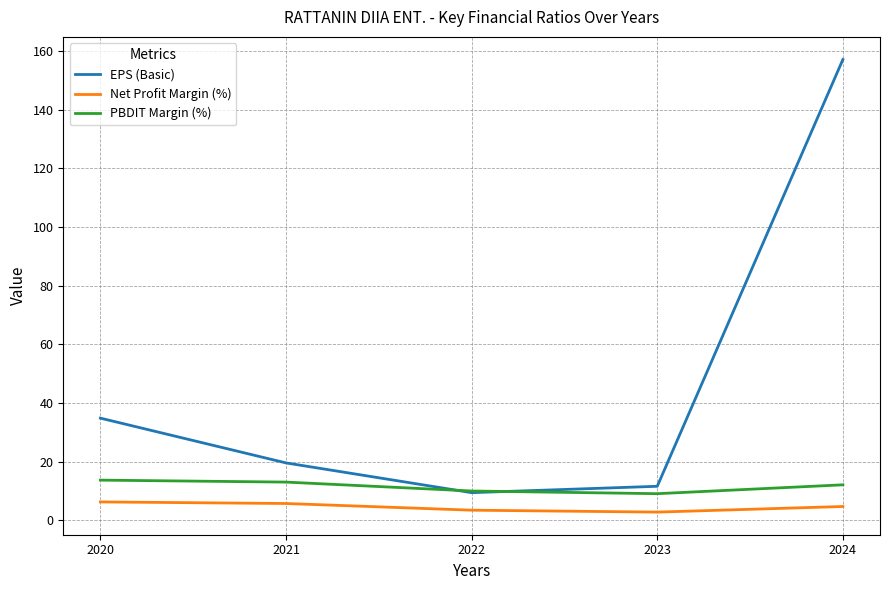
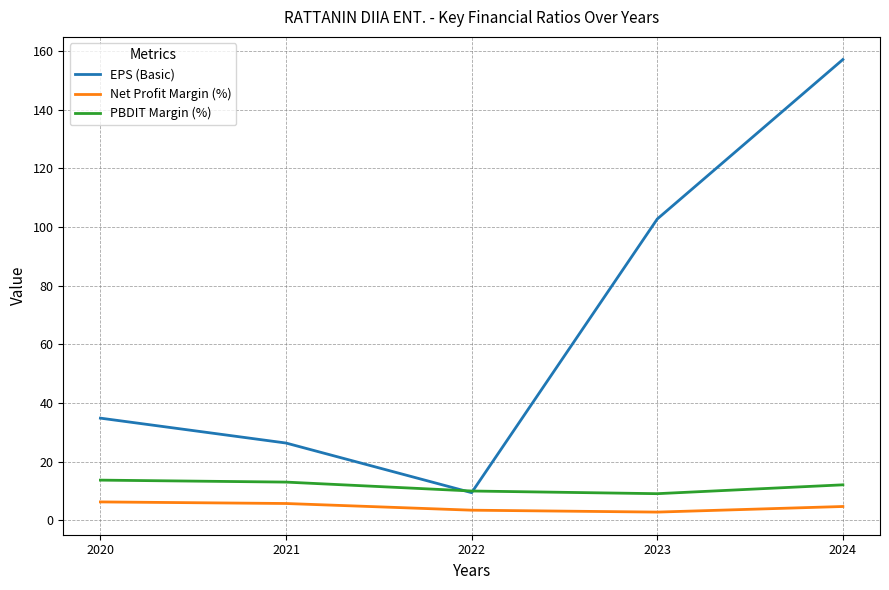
EPS (Basic), 2021: 20 -> 26
EPS (Basic), 2023: 12 -> 103
